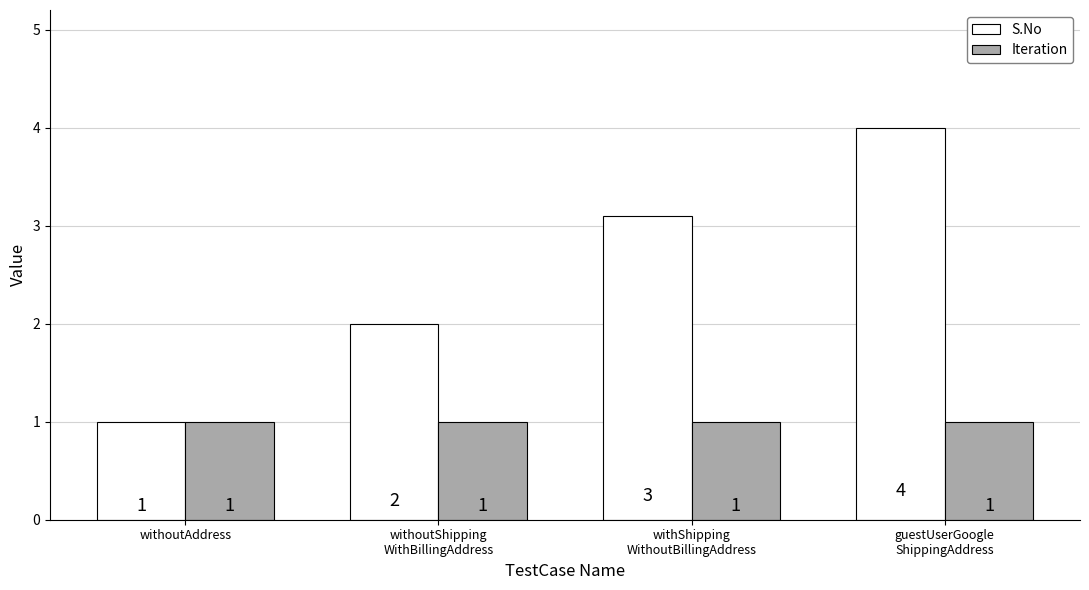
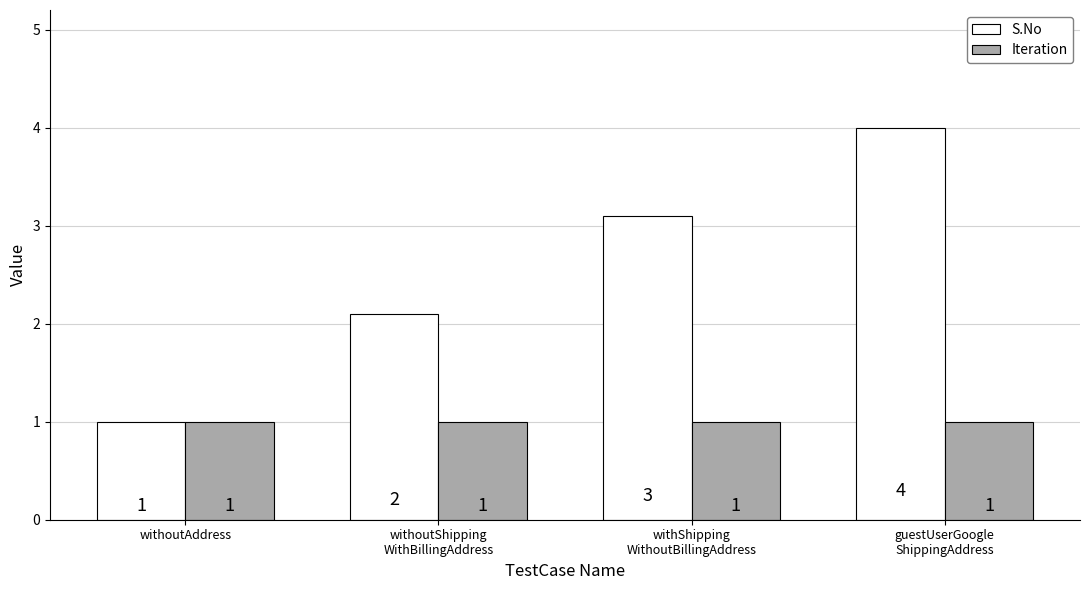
S.No, withoutShipping WithBillingAddress: 2.0 -> 2.1
